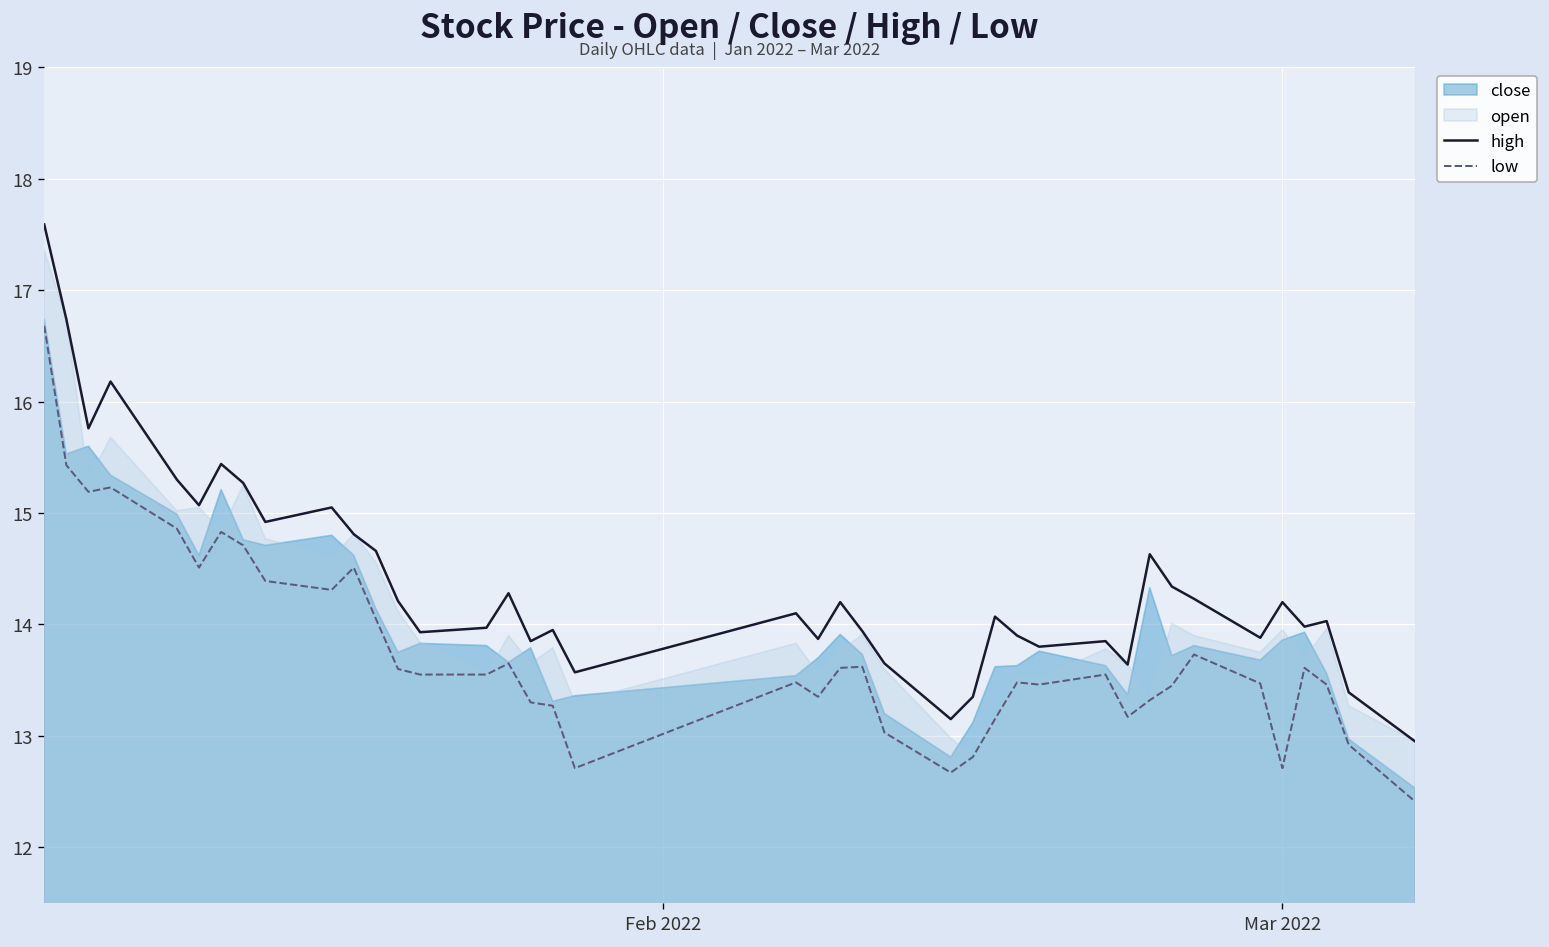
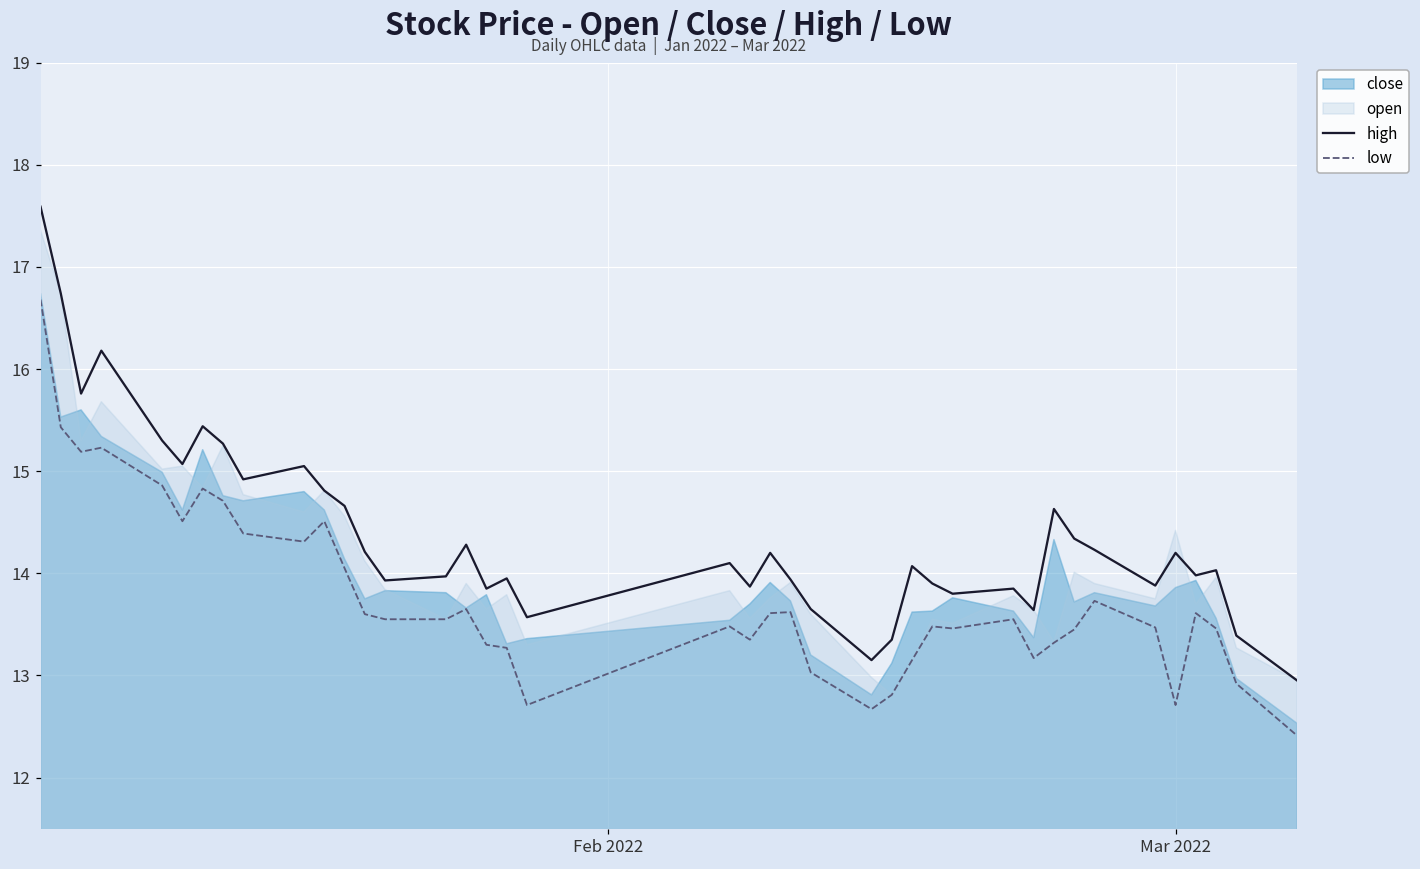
open, Mar 2022: 14.0 -> 14.4
